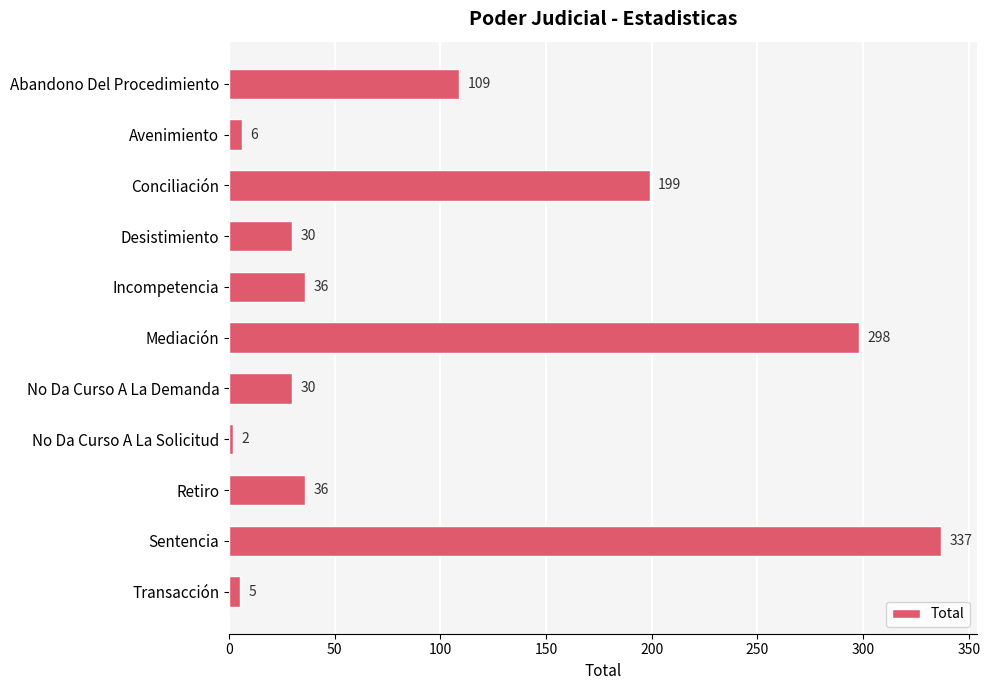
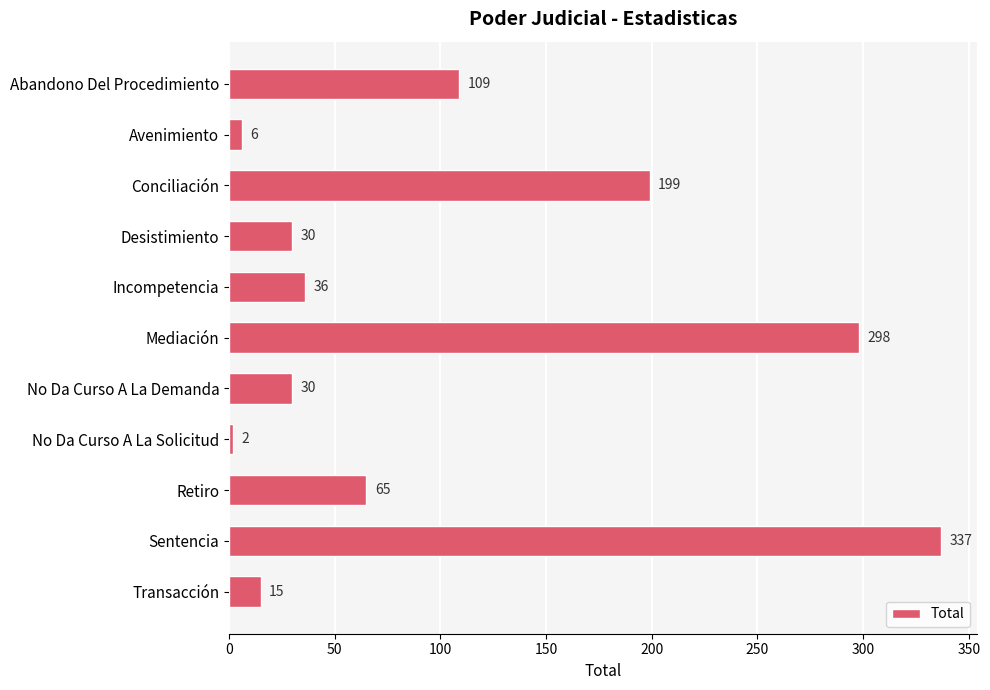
Retiro: 36 -> 65
Transacción: 5 -> 15
